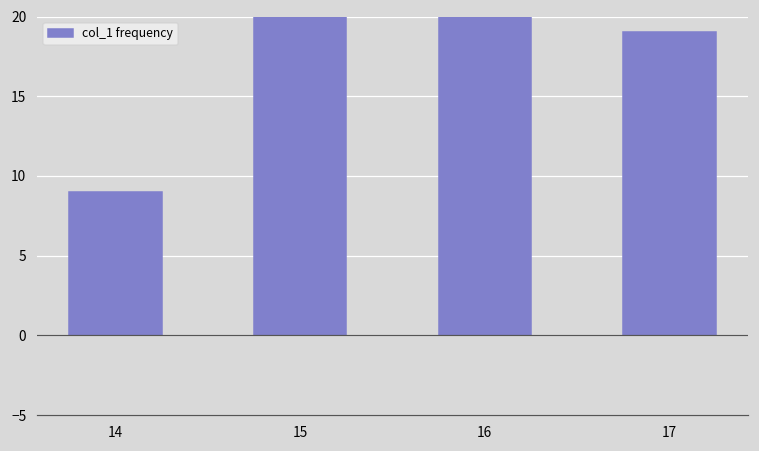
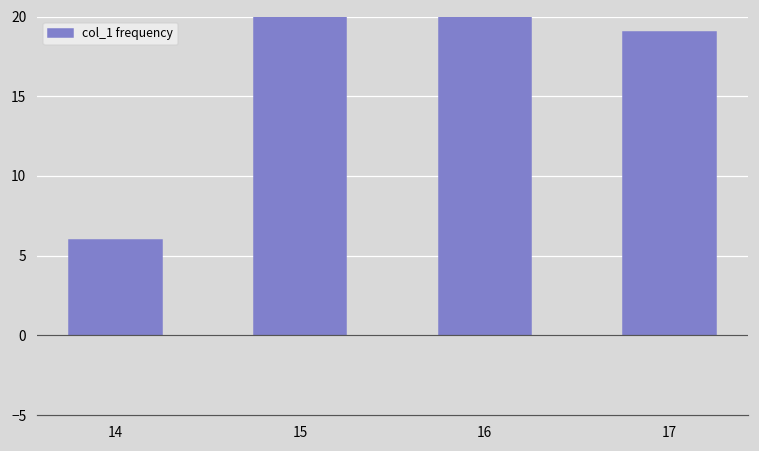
14: 9 -> 6
